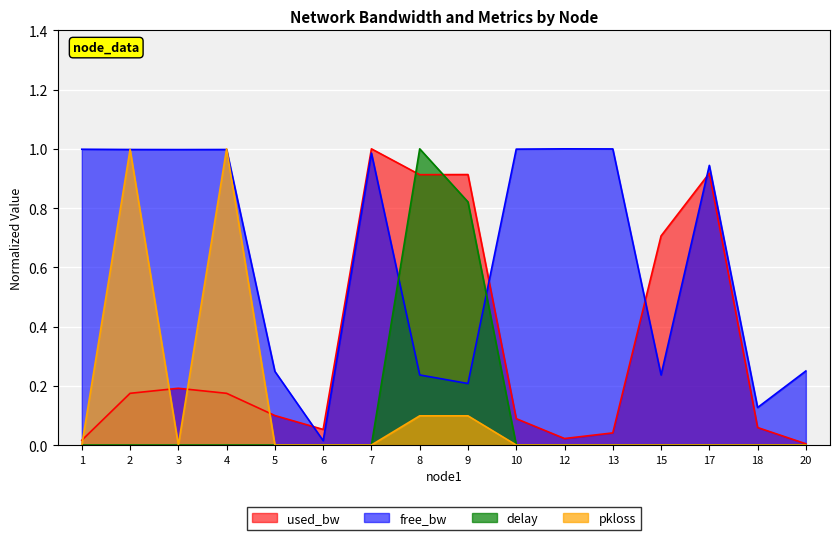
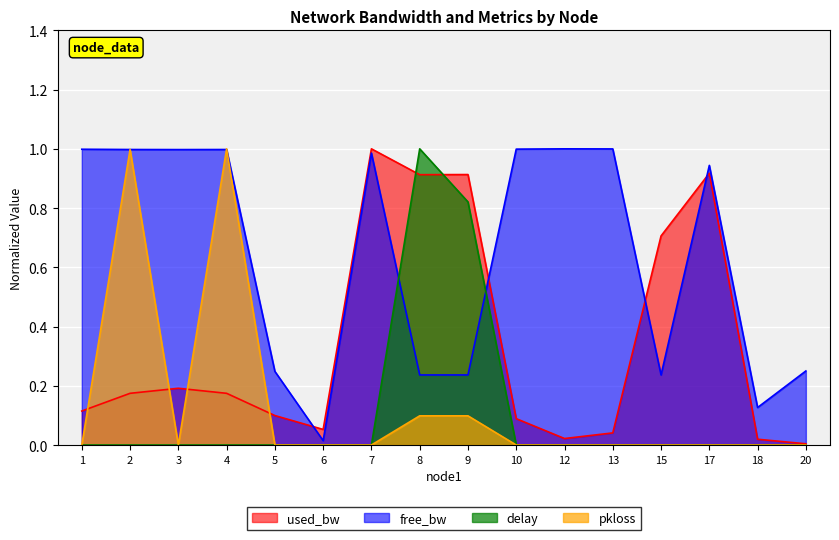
used_bw, 1: 0.02 -> 0.11
free_bw, 9: 0.21 -> 0.24
used_bw, 18: 0.06 -> 0.02
